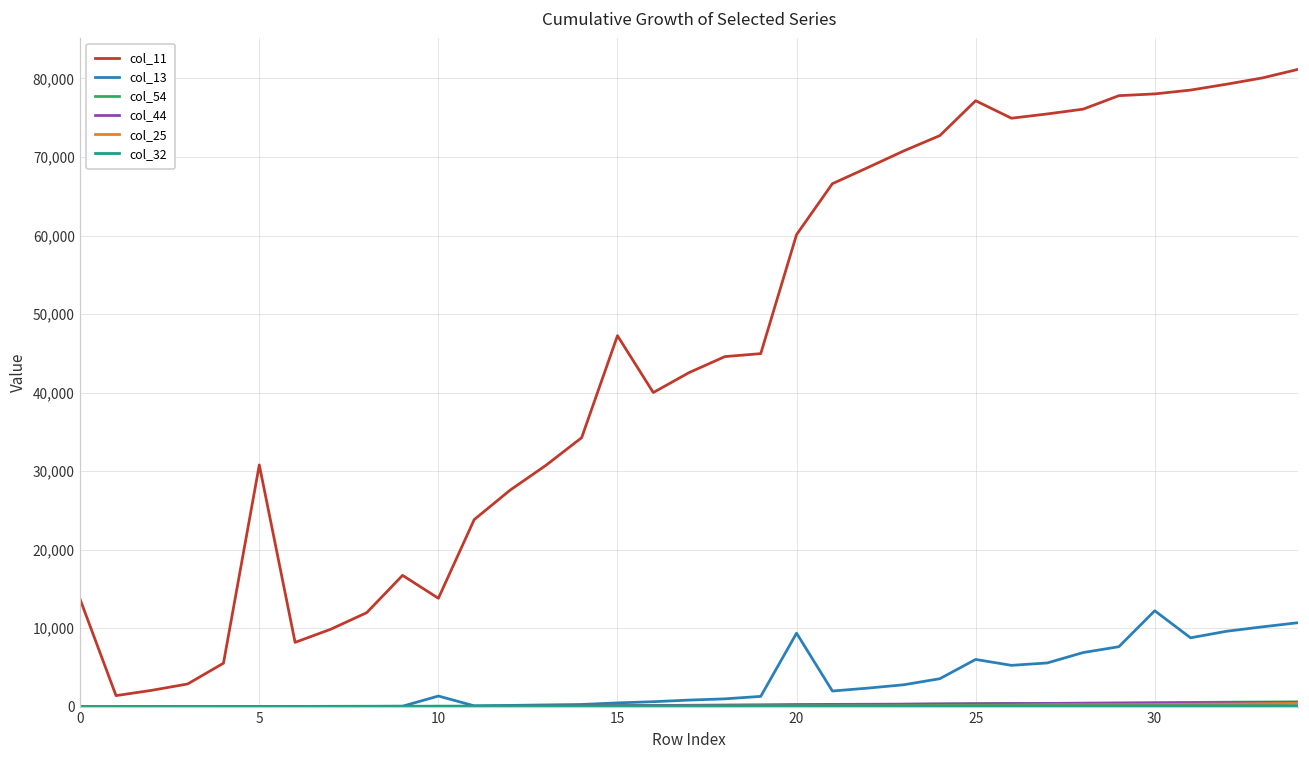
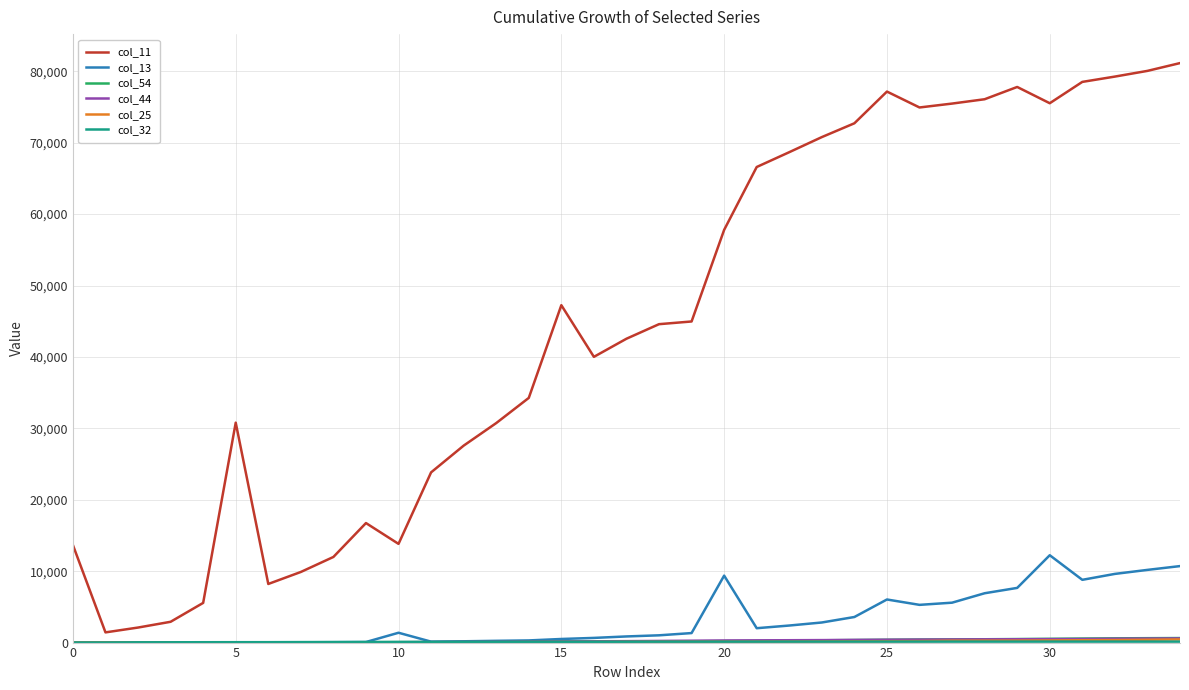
col_11, 20: 60,000 -> 58,000
col_11, 30: 78,000 -> 76,000
